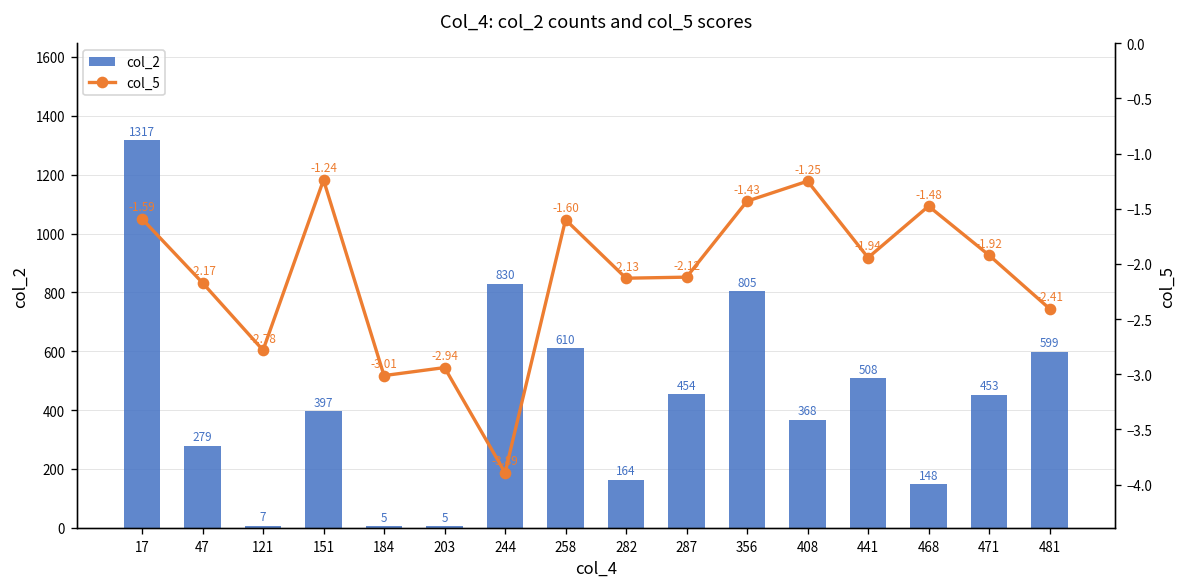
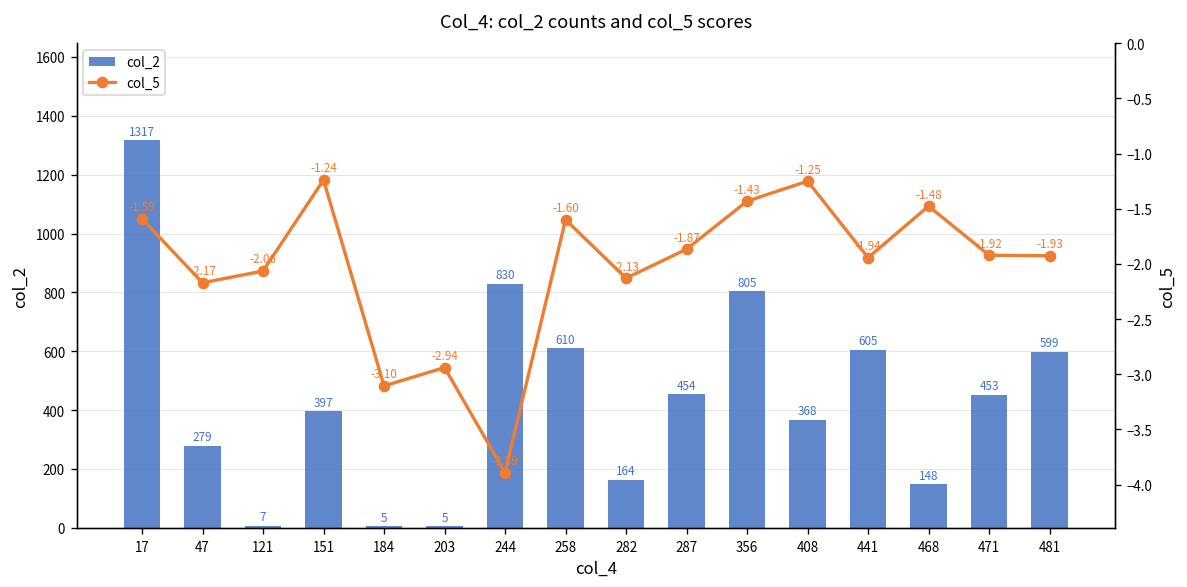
col_2, 441: 508 -> 605
col_5, 121: -2.78 -> -2.06
col_5, 184: -3.01 -> -3.10
col_5, 287: -2.12 -> -1.87
col_5, 481: -2.41 -> -1.93
